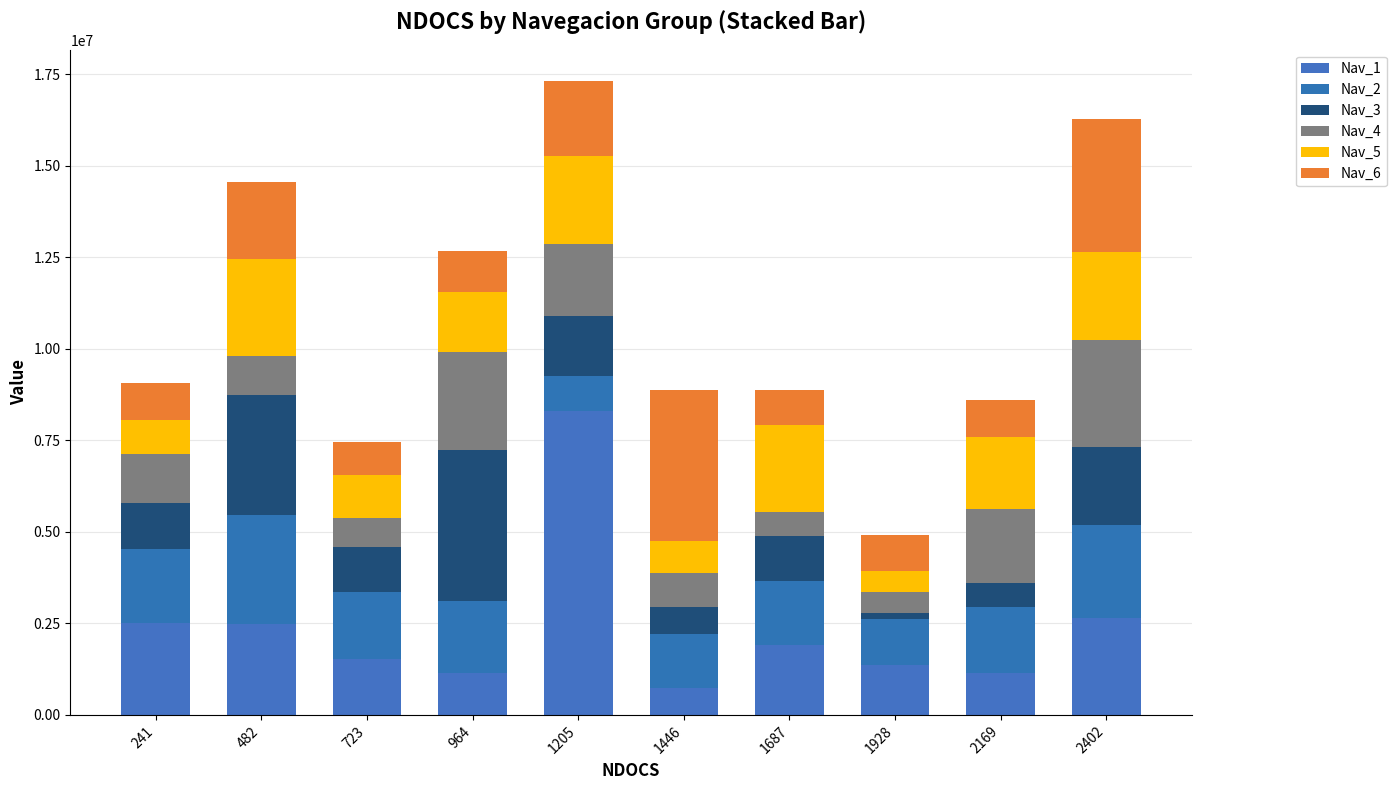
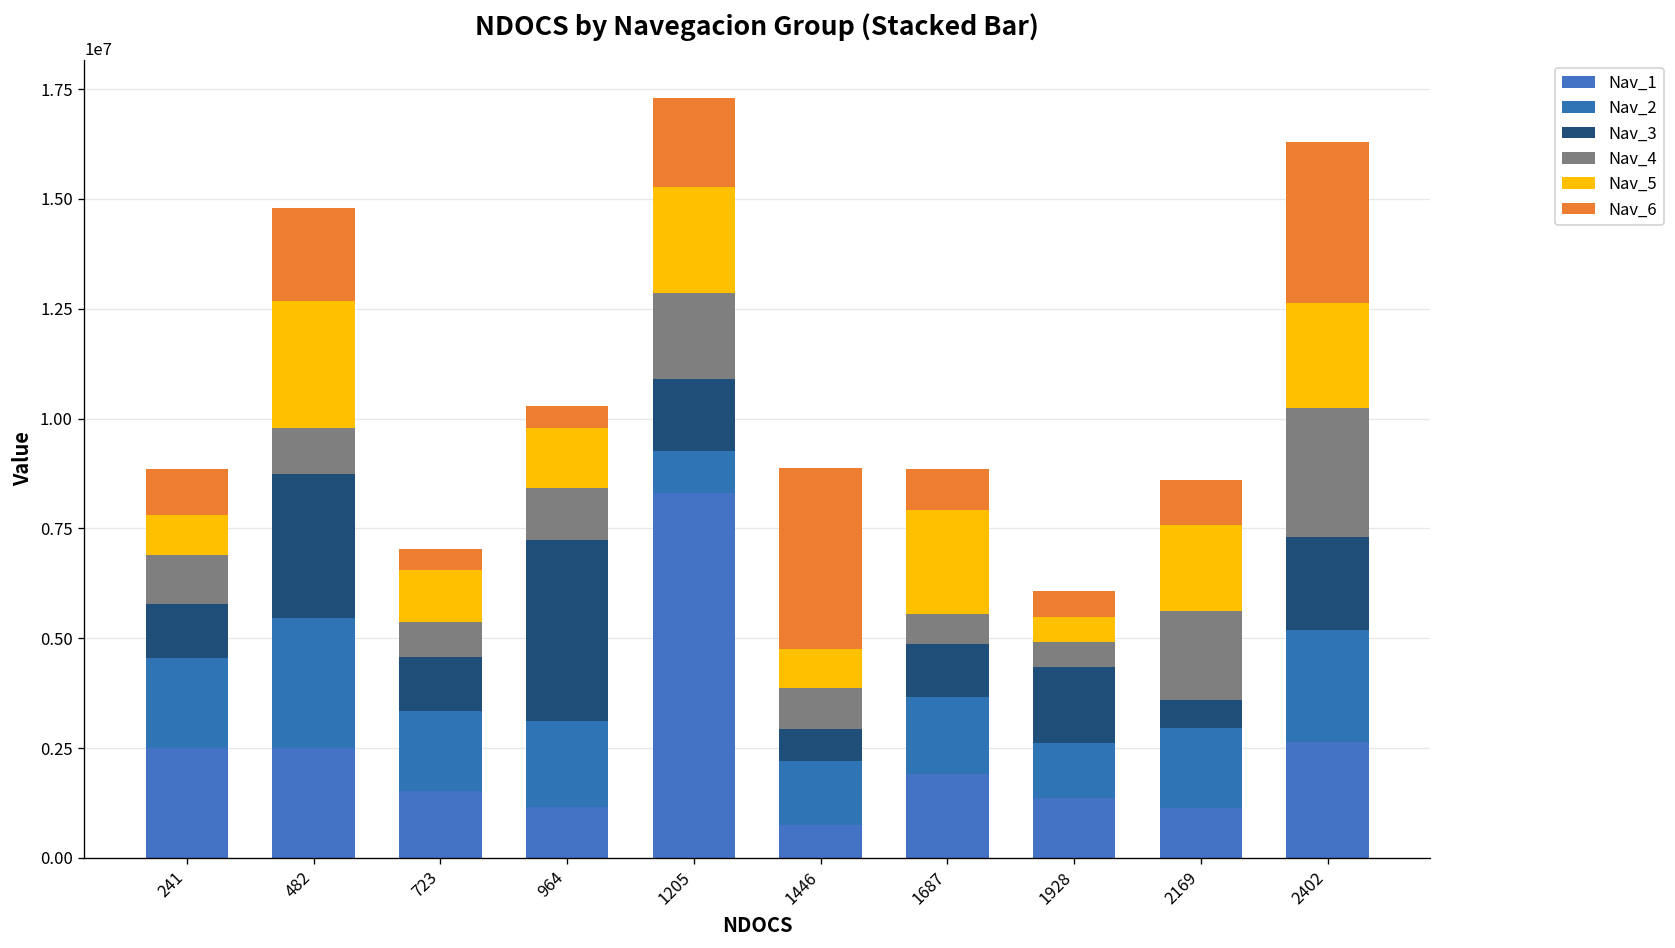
Nav_4, 241: 1400000 -> 1100000
Nav_5, 482: 2700000 -> 2900000
Nav_6, 723: 900000 -> 500000
Nav_4, 964: 2700000 -> 1200000
Nav_5, 964: 1600000 -> 1300000
Nav_6, 964: 1100000 -> 500000
Nav_3, 1928: 200000 -> 1700000
Nav_6, 1928: 1000000 -> 600000
